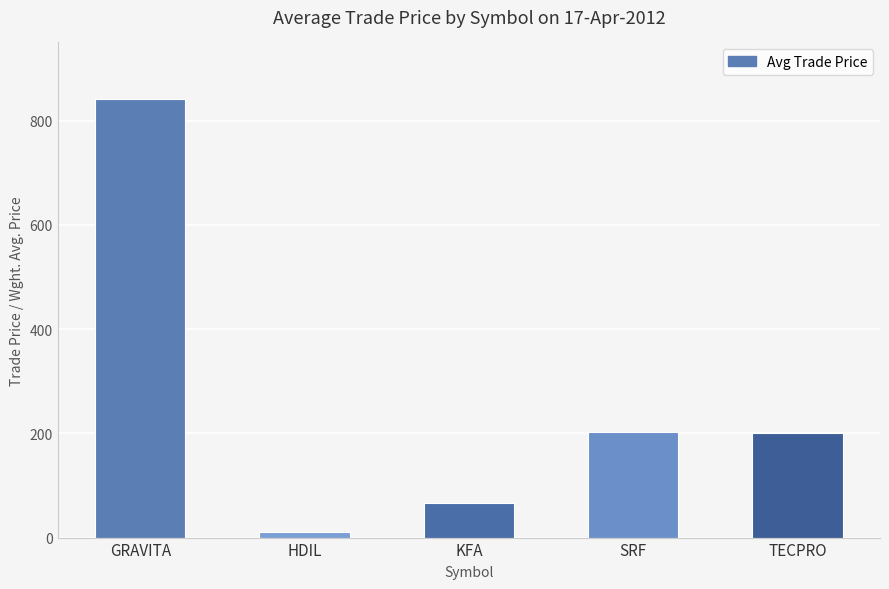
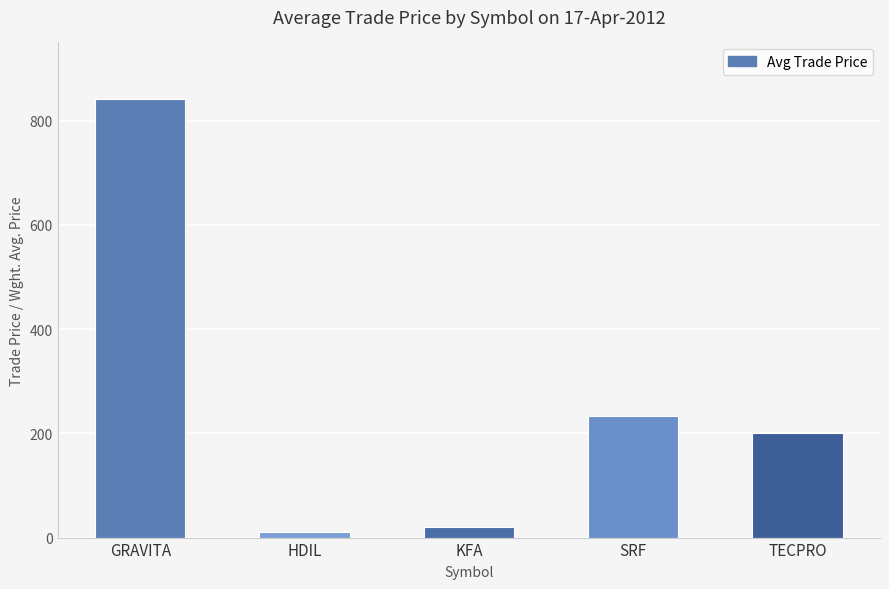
KFA: 70 -> 20
SRF: 200 -> 230
